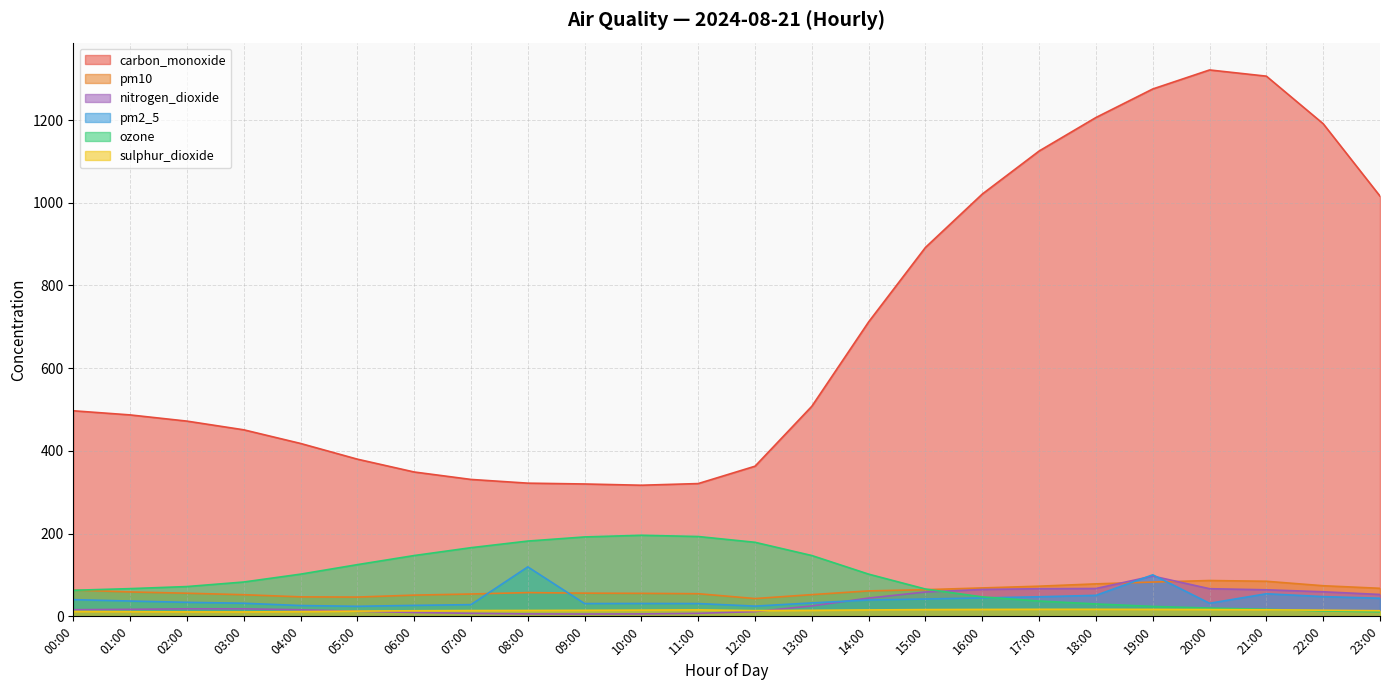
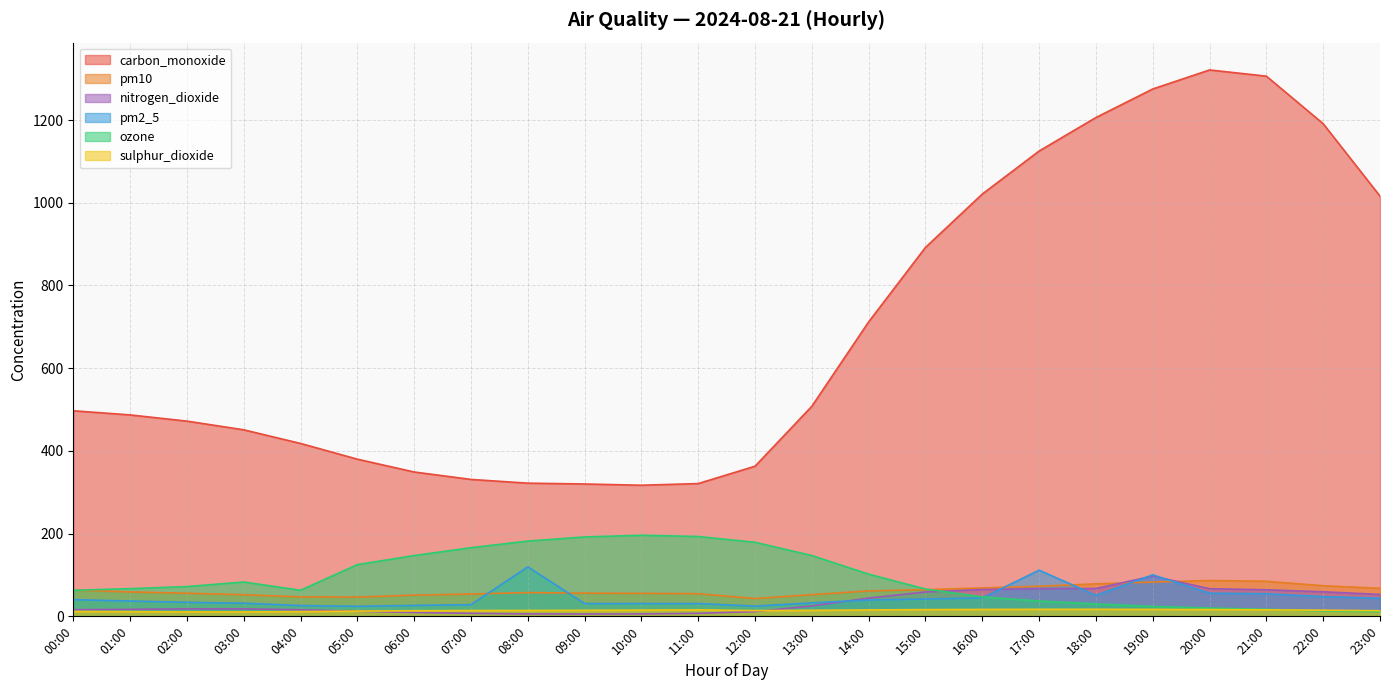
ozone, 04:00: 100 -> 60
pm2_5, 17:00: 50 -> 110
pm2_5, 20:00: 30 -> 60
